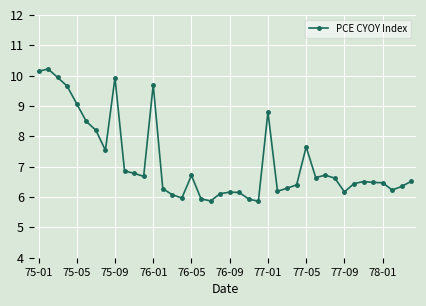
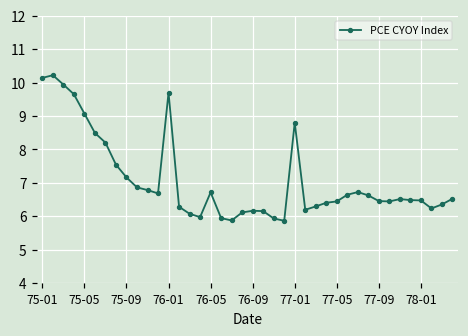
75-09: 9.9 -> 7.2
77-05: 7.7 -> 6.4
77-09: 6.2 -> 6.5
